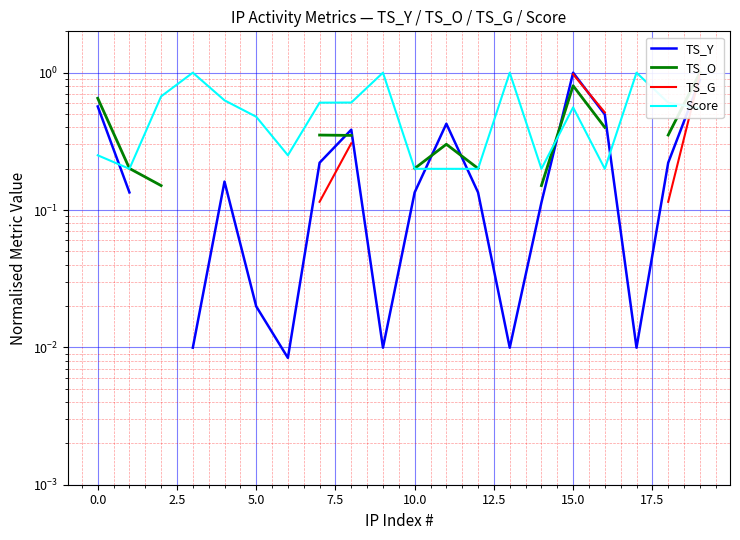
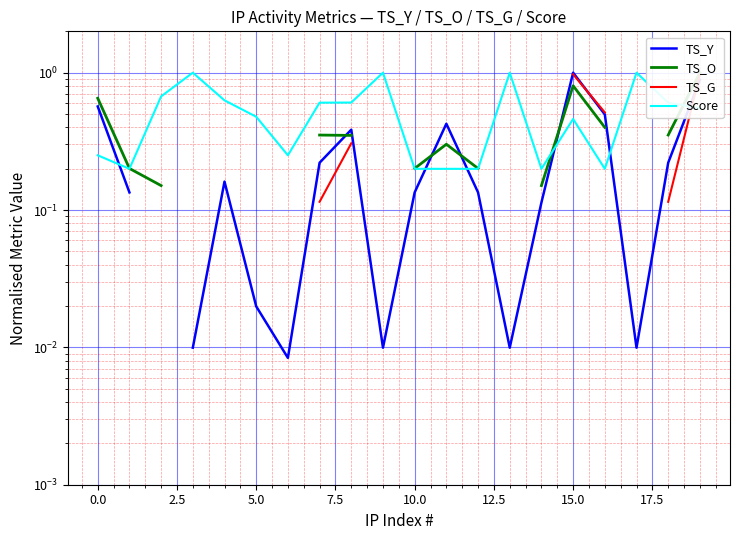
Score, 15.0: 0.56 -> 0.46
